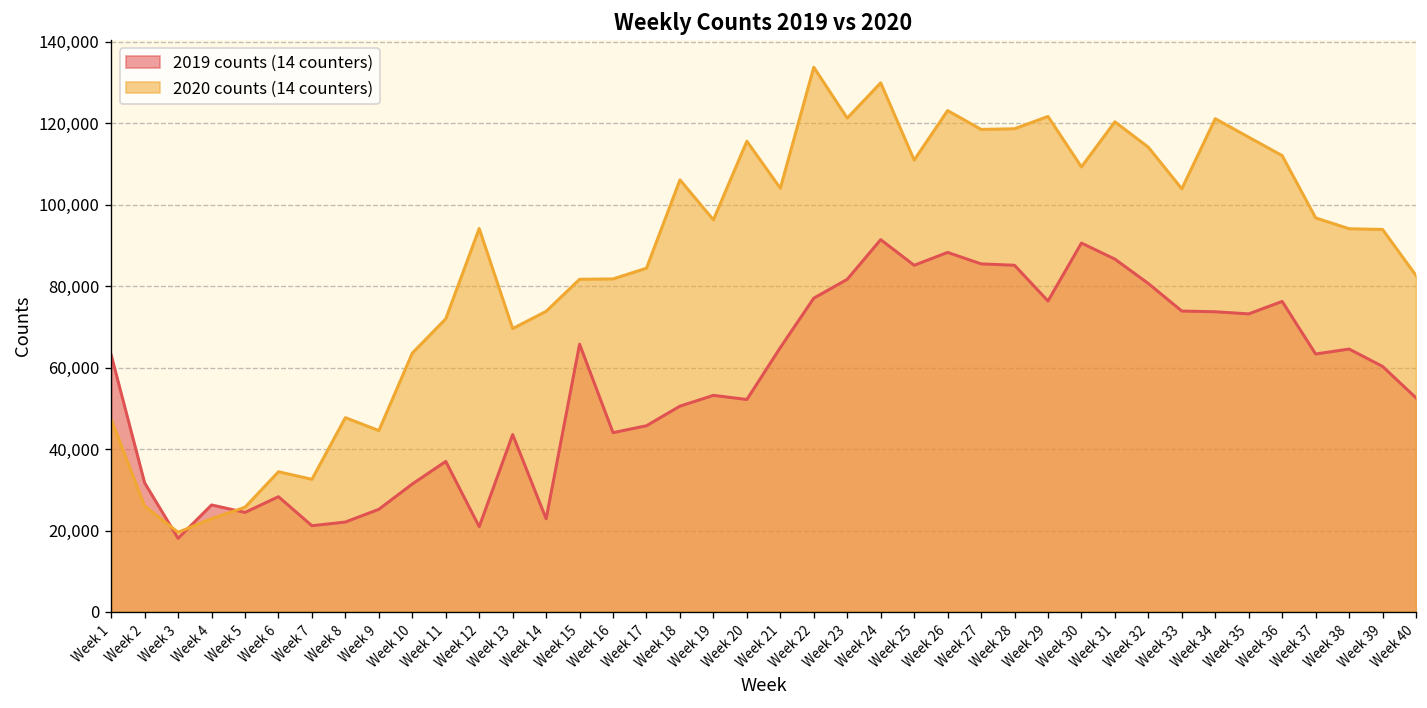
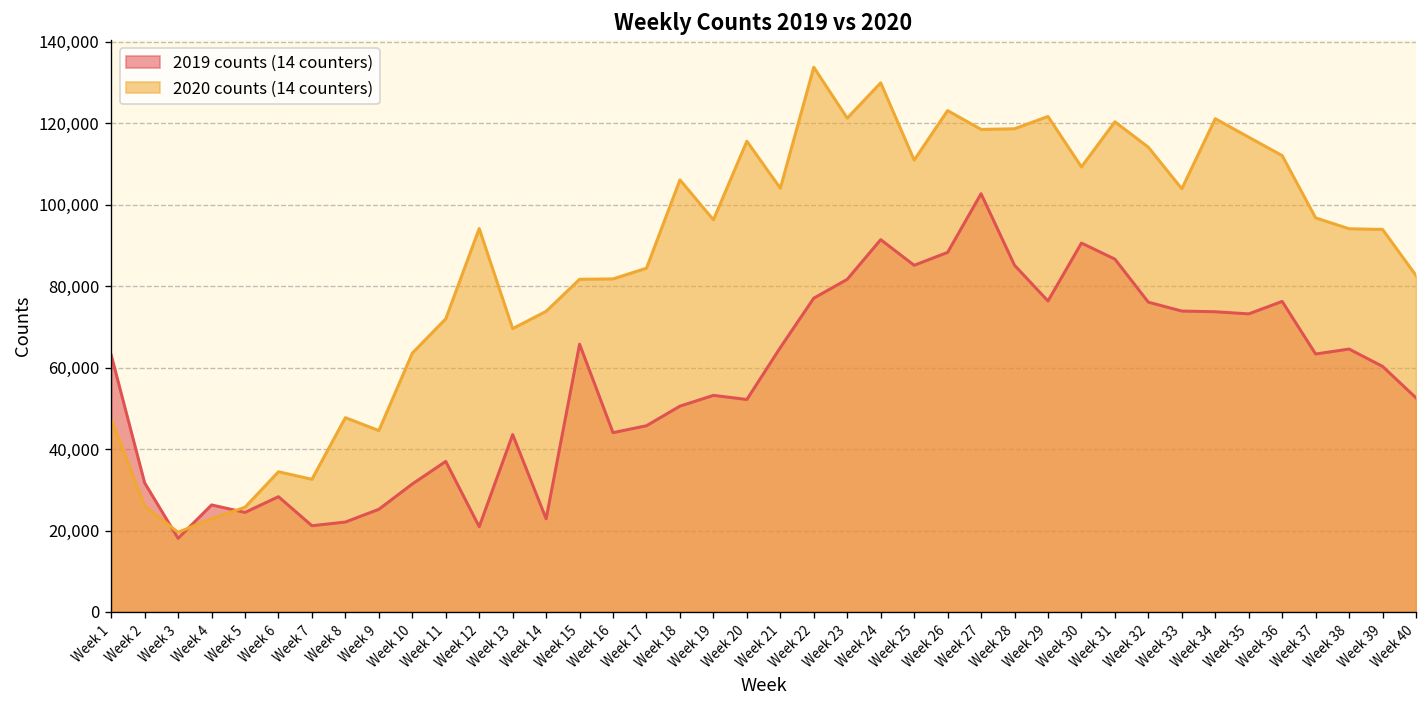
2019 counts (14 counters), Week 27: 85,000 -> 103,000
2019 counts (14 counters), Week 32: 81,000 -> 76,000
